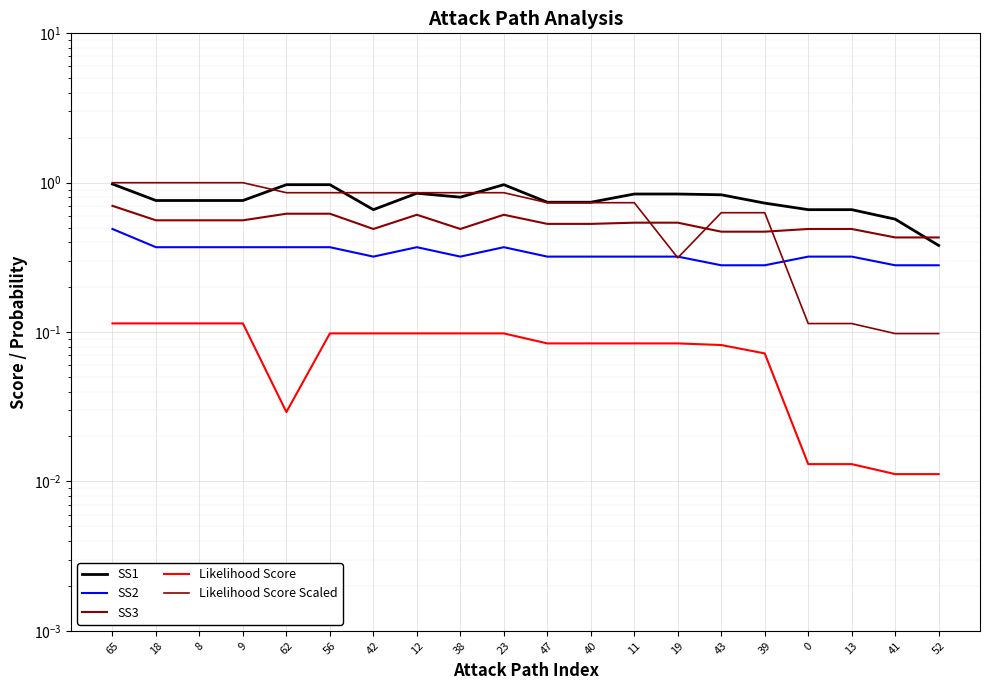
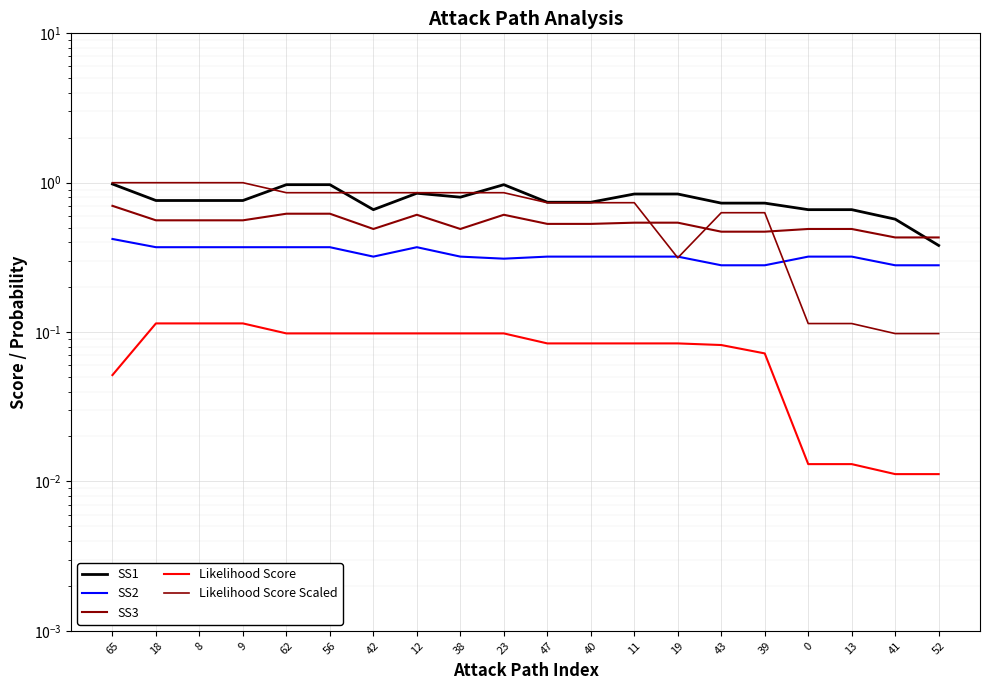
SS2, 65: 0.49 -> 0.42
Likelihood Score, 65: 0.11 -> 0.052
Likelihood Score, 62: 0.029 -> 0.10
SS2, 23: 0.37 -> 0.31
SS1, 43: 0.8 -> 0.7
